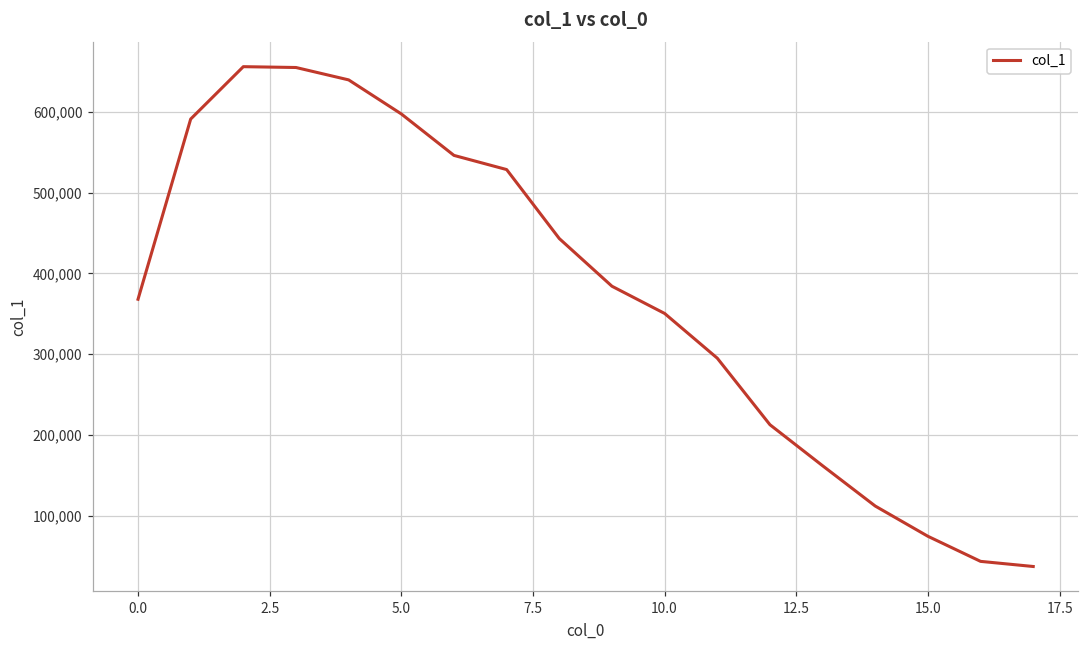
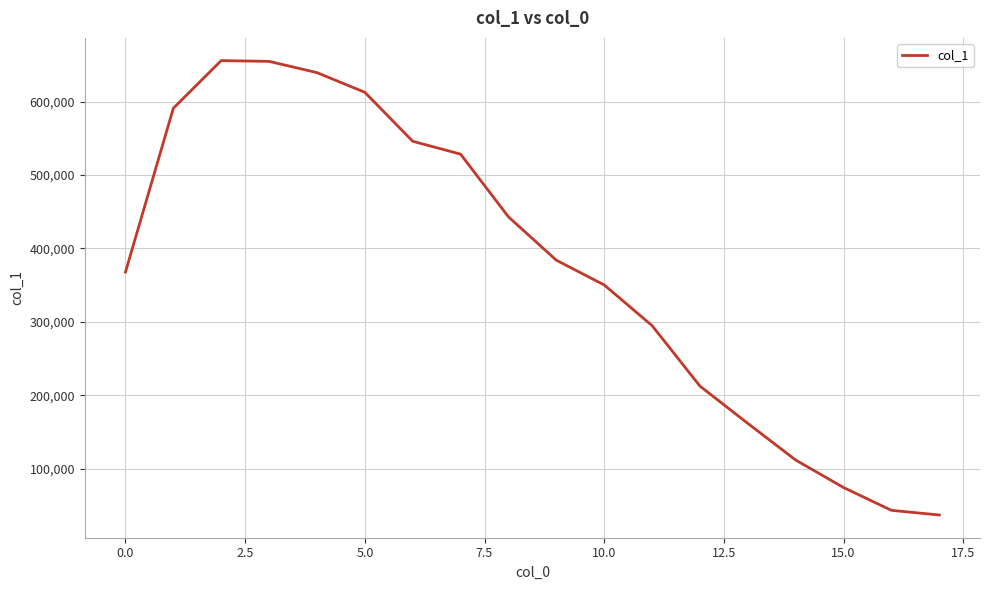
5.0: 600,000 -> 610,000
